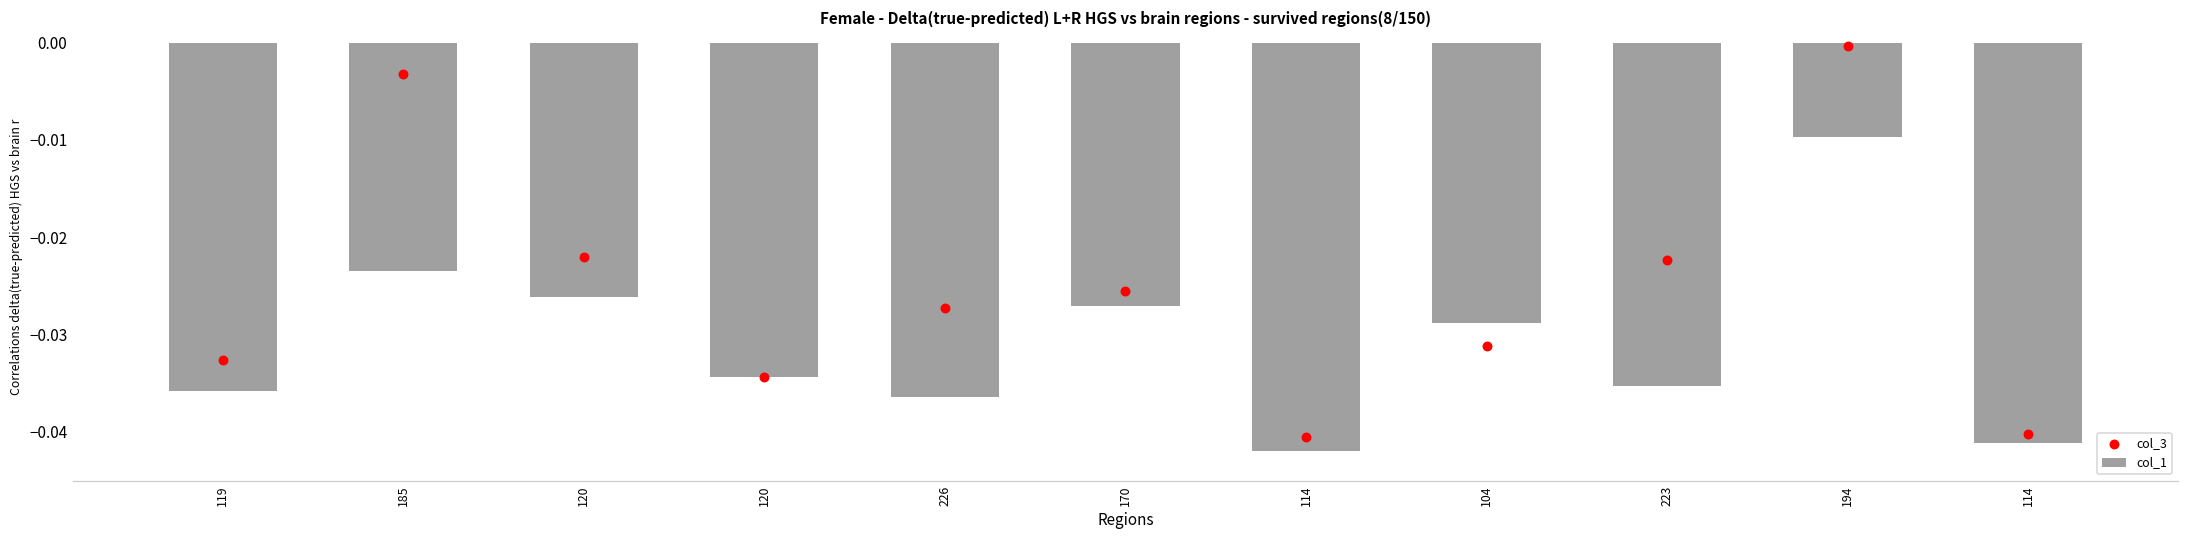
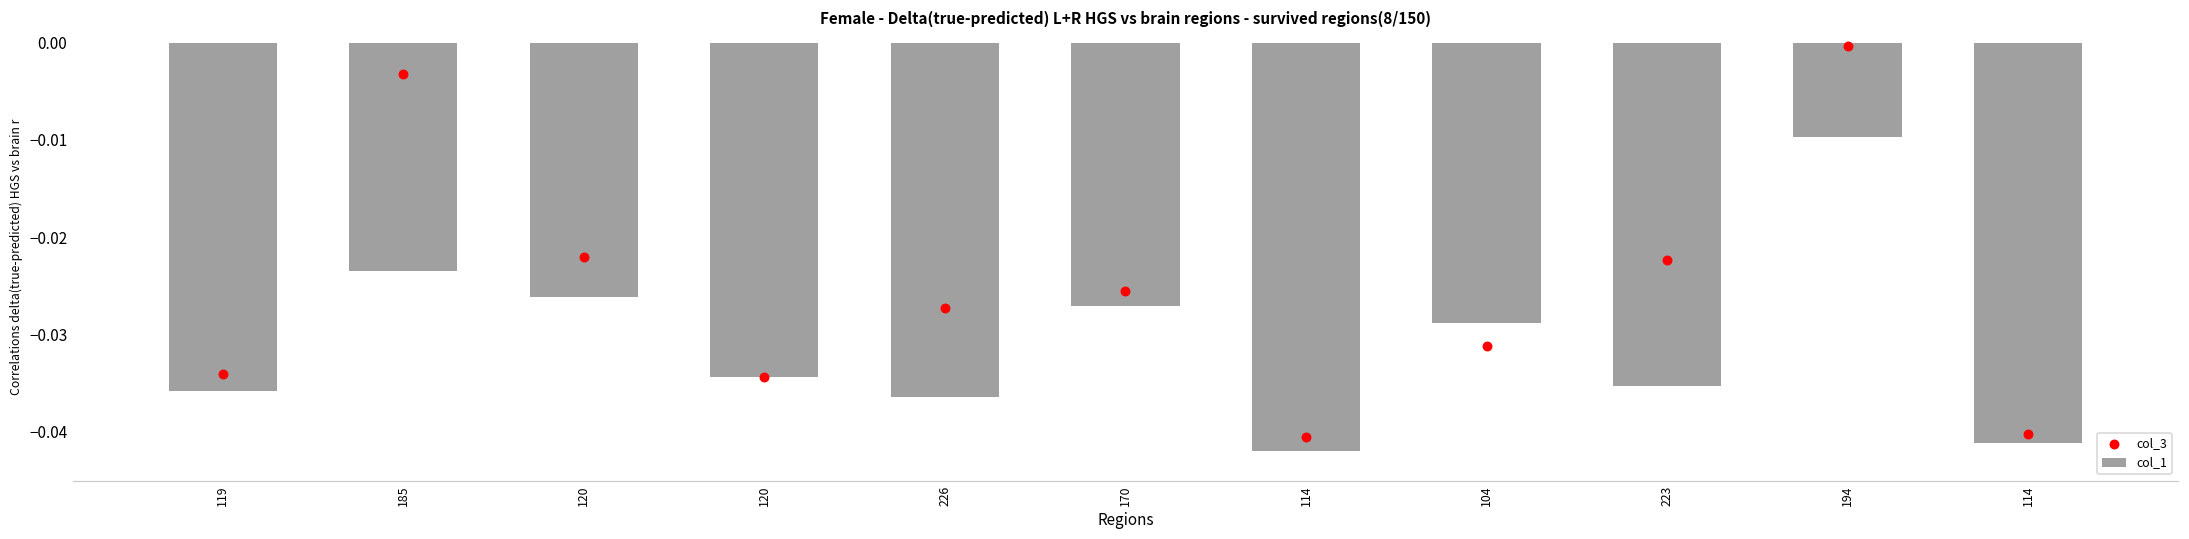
col_3, 119: -0.033 -> -0.034
